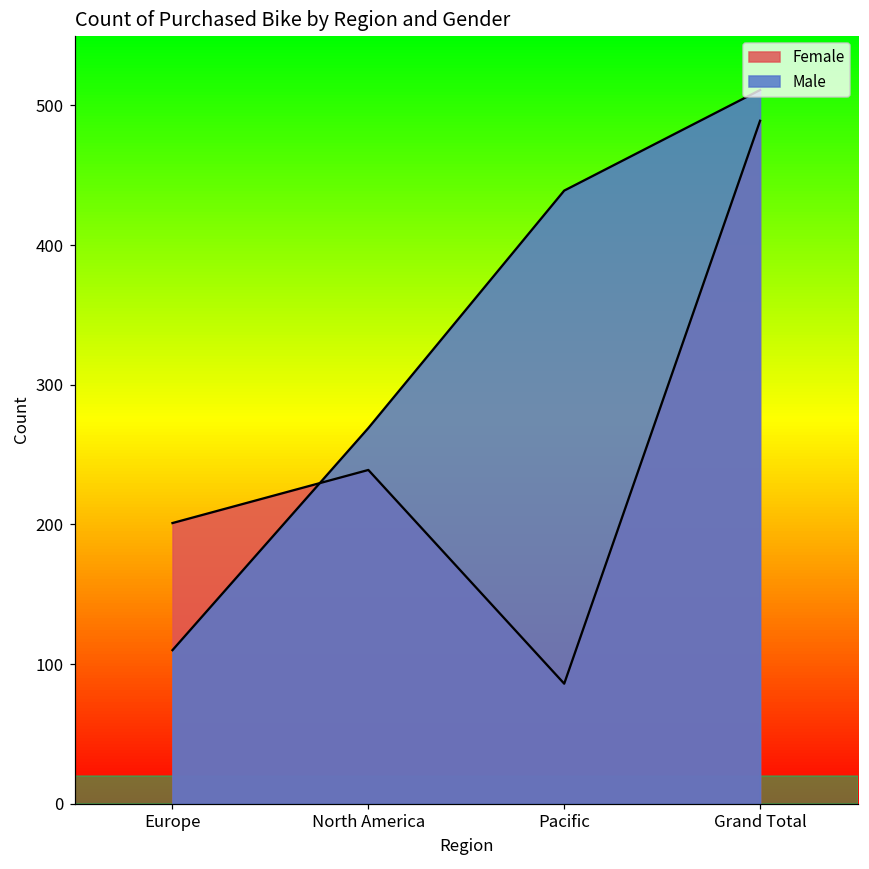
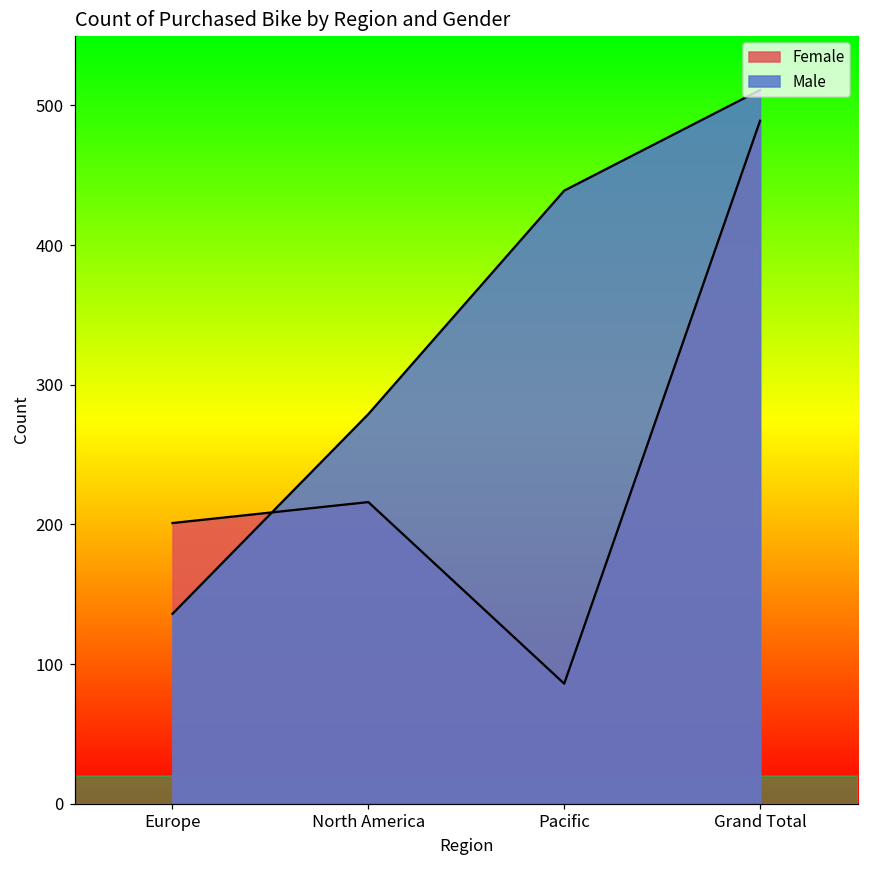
Male, Europe: 110 -> 136
Female, North America: 239 -> 216
Male, North America: 269 -> 279
